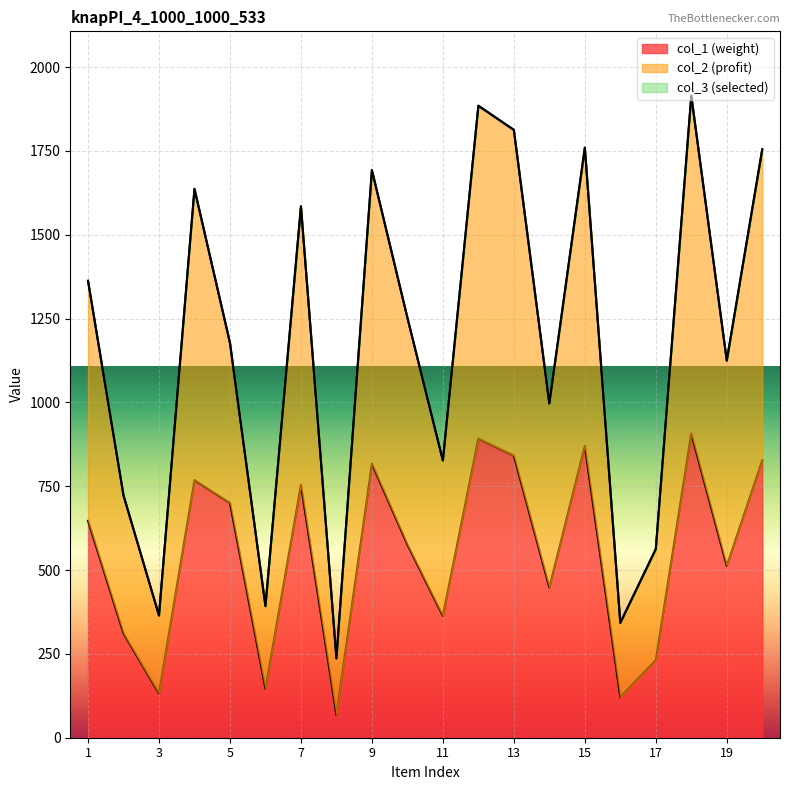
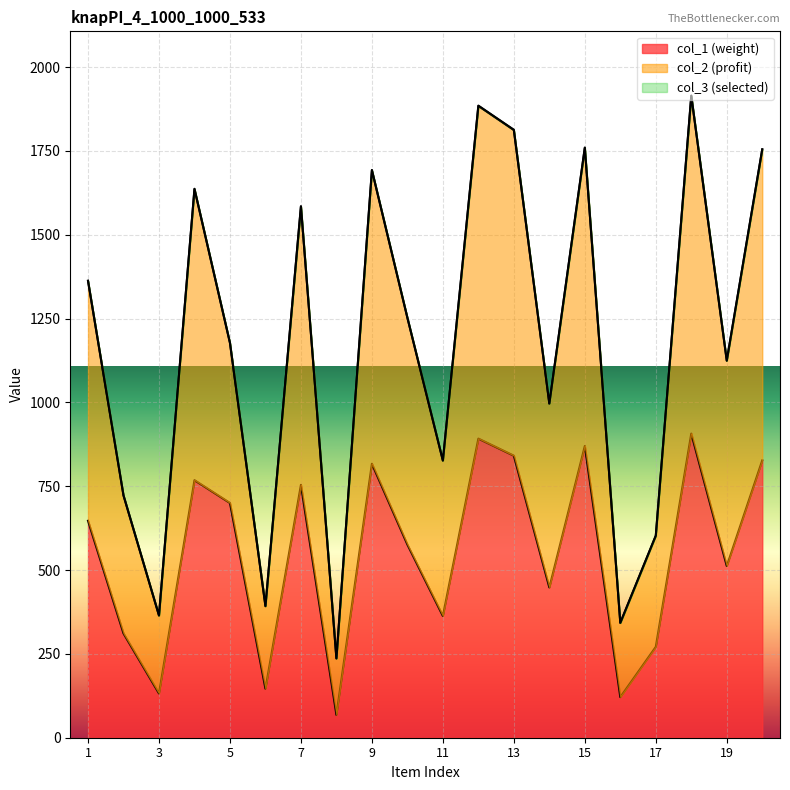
col_1 (weight), 17: 230 -> 270
